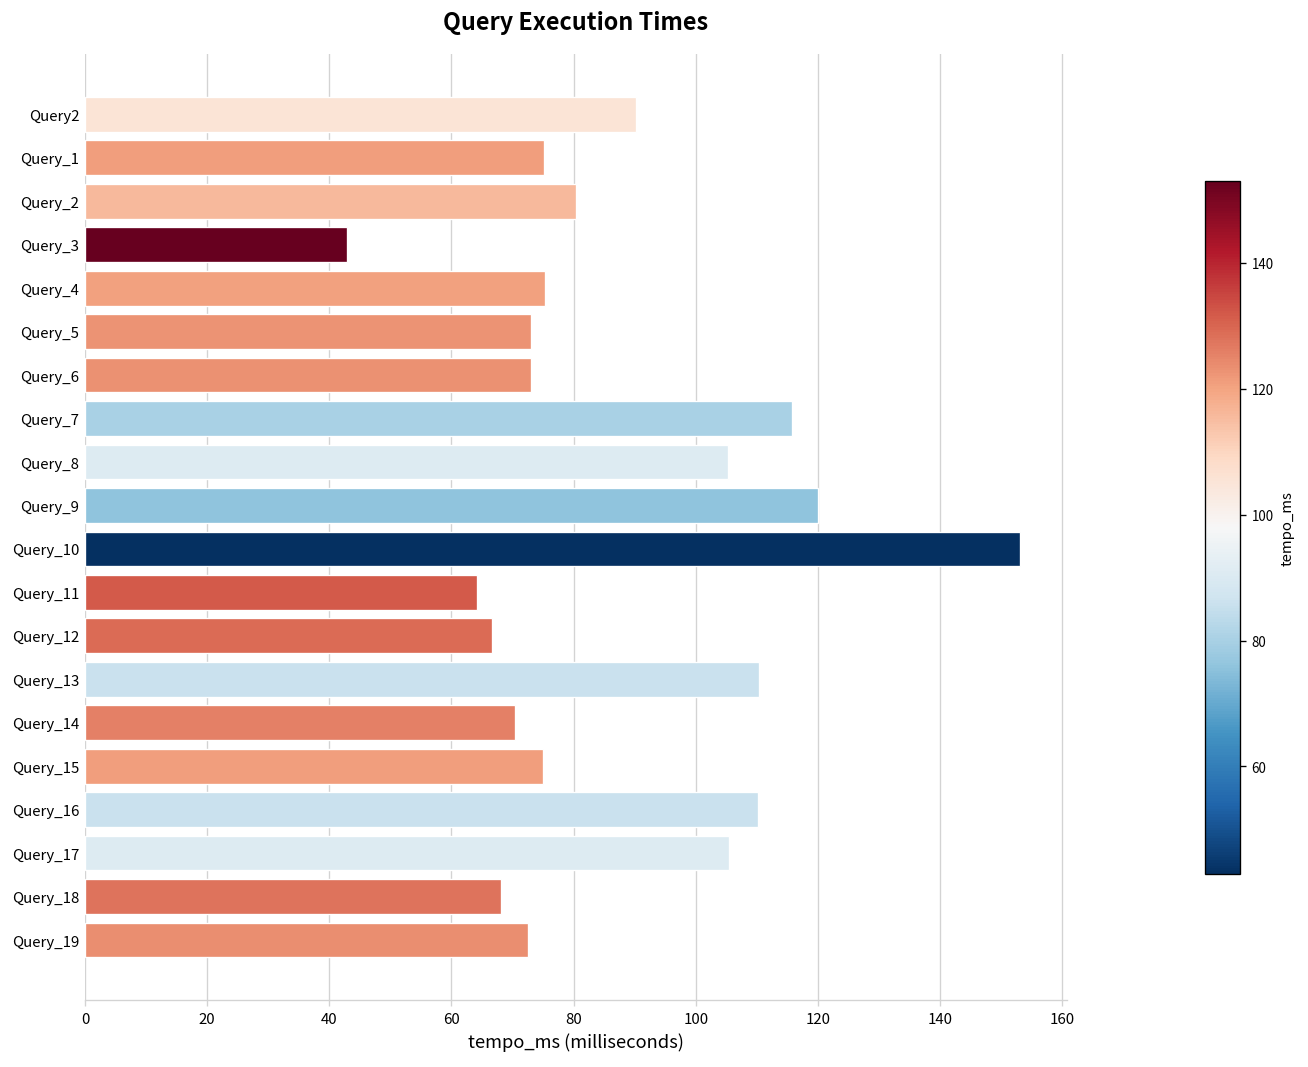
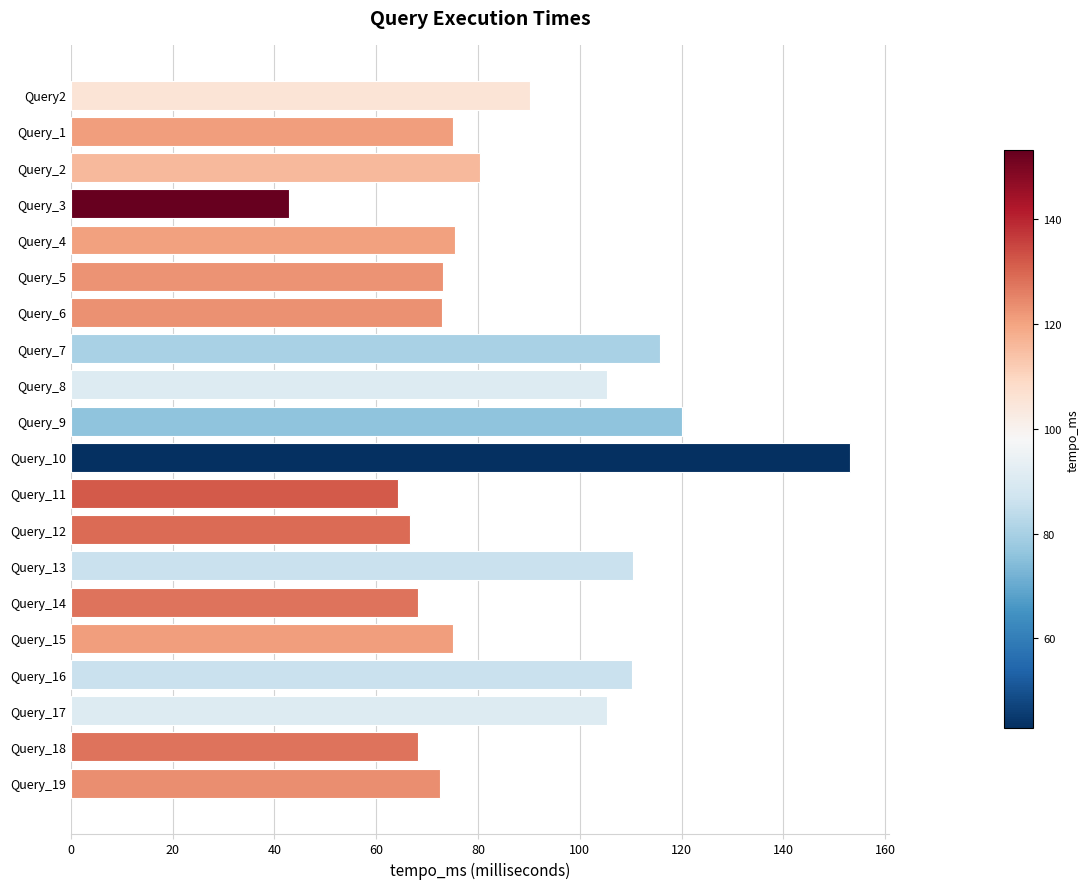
Query_14: 70 -> 68
